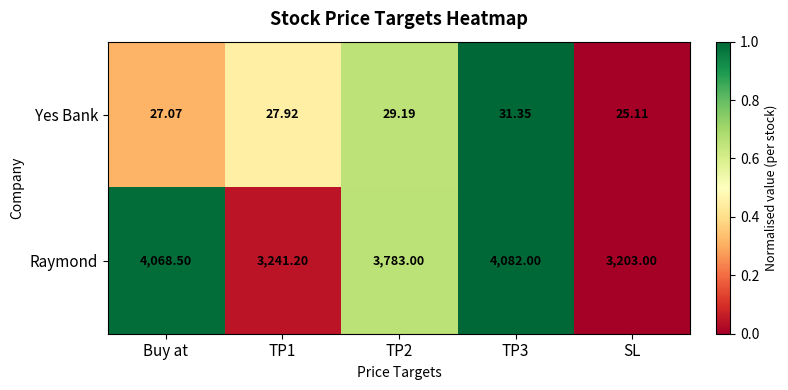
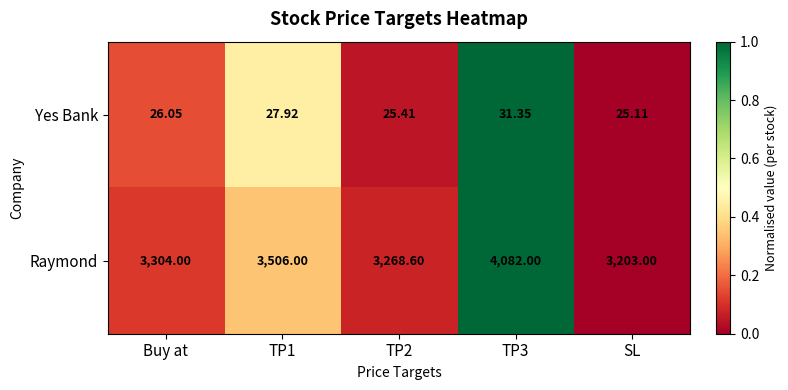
Yes Bank, Buy at: 27.07 -> 26.05
Yes Bank, TP2: 29.19 -> 25.41
Raymond, Buy at: 4,068.50 -> 3,304.00
Raymond, TP1: 3,241.20 -> 3,506.00
Raymond, TP2: 3,783.00 -> 3,268.60
